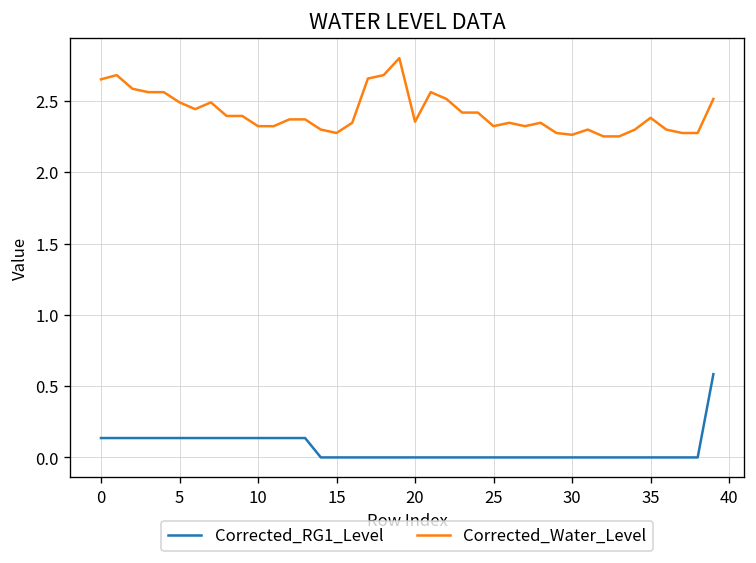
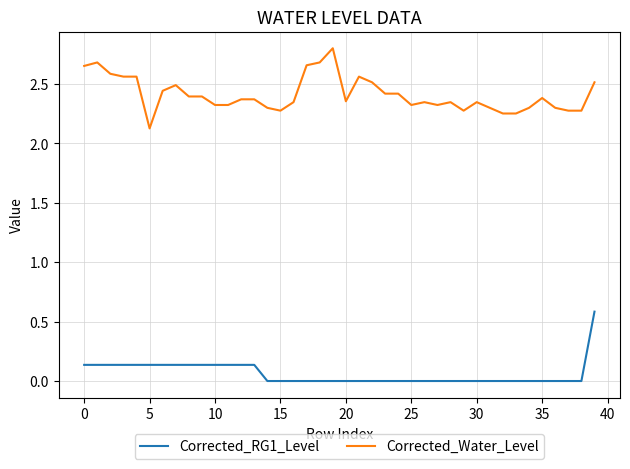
Corrected_Water_Level, 5: 2.49 -> 2.13
Corrected_Water_Level, 30: 2.26 -> 2.35
